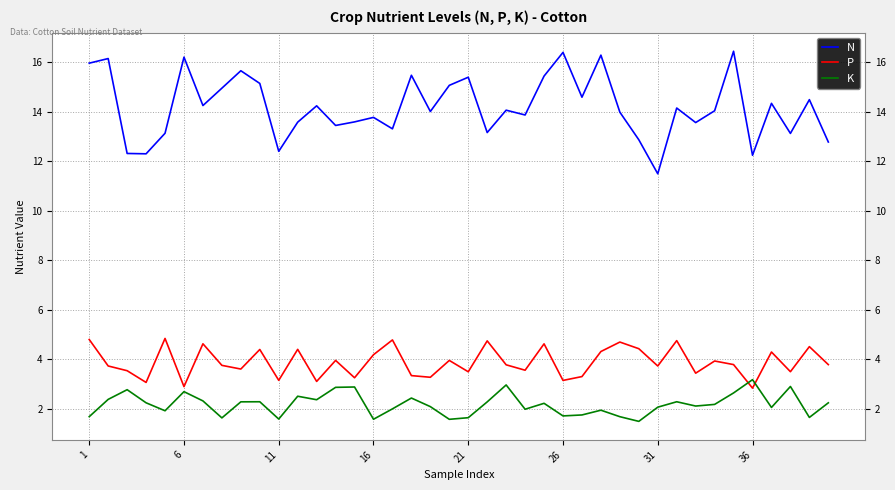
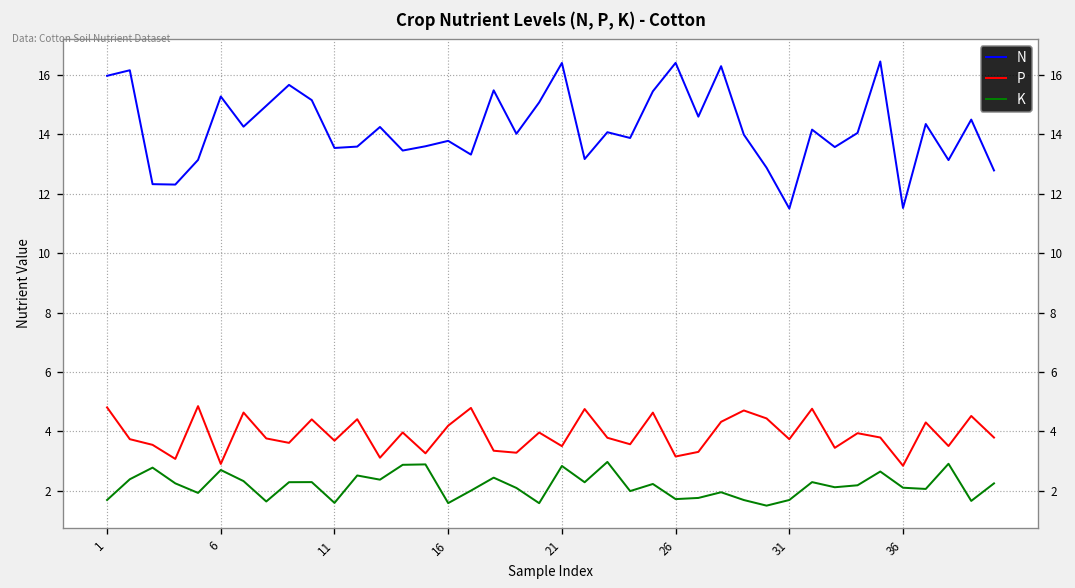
N, 6: 16.2 -> 15.3
N, 11: 12.4 -> 13.5
P, 11: 3.2 -> 3.7
N, 21: 15.4 -> 16.4
K, 21: 1.6 -> 2.8
K, 31: 2.1 -> 1.7
N, 36: 12.2 -> 11.5
K, 36: 3.2 -> 2.1
